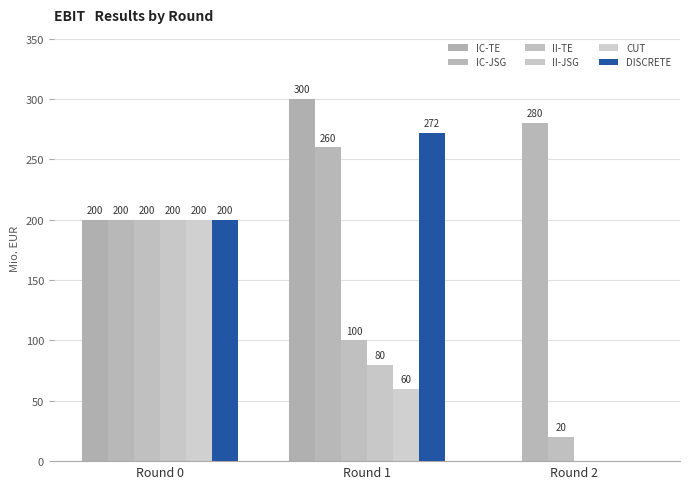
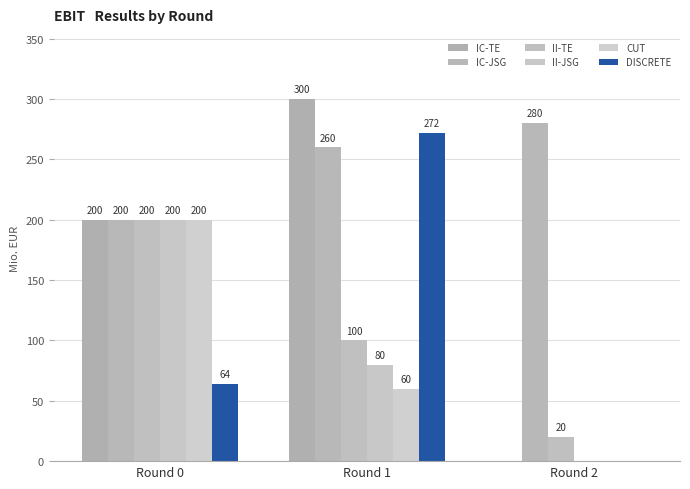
DISCRETE, Round 0: 200 -> 64
